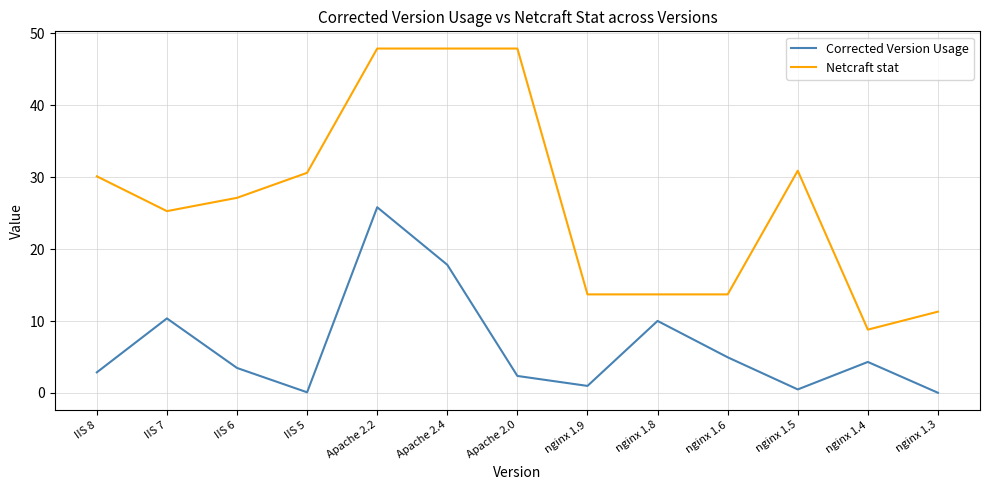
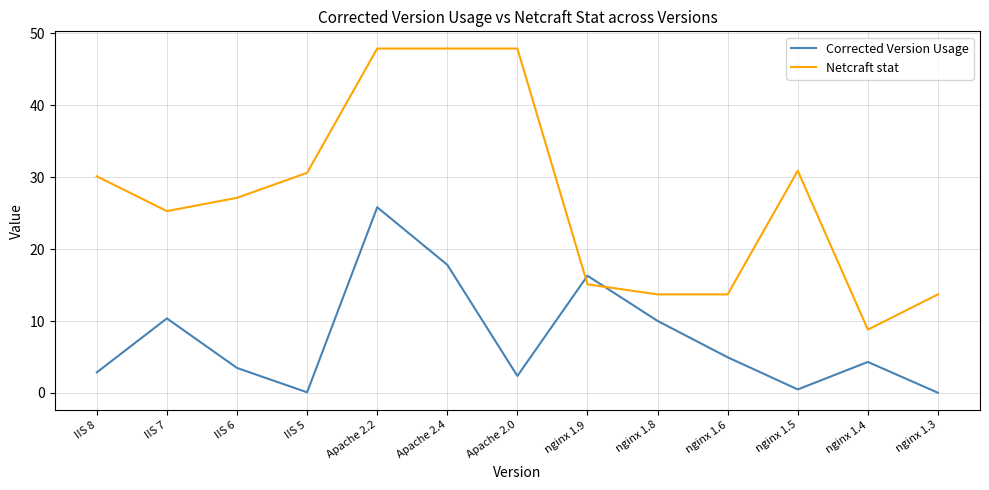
Corrected Version Usage, nginx 1.9: 1 -> 16
Netcraft stat, nginx 1.9: 14 -> 15
Netcraft stat, nginx 1.3: 11 -> 14
